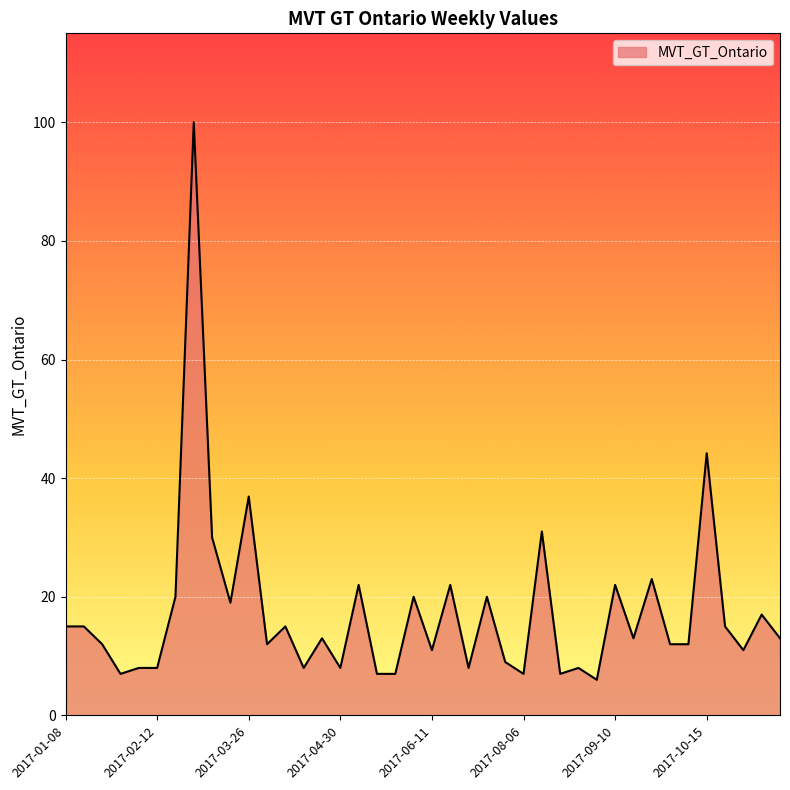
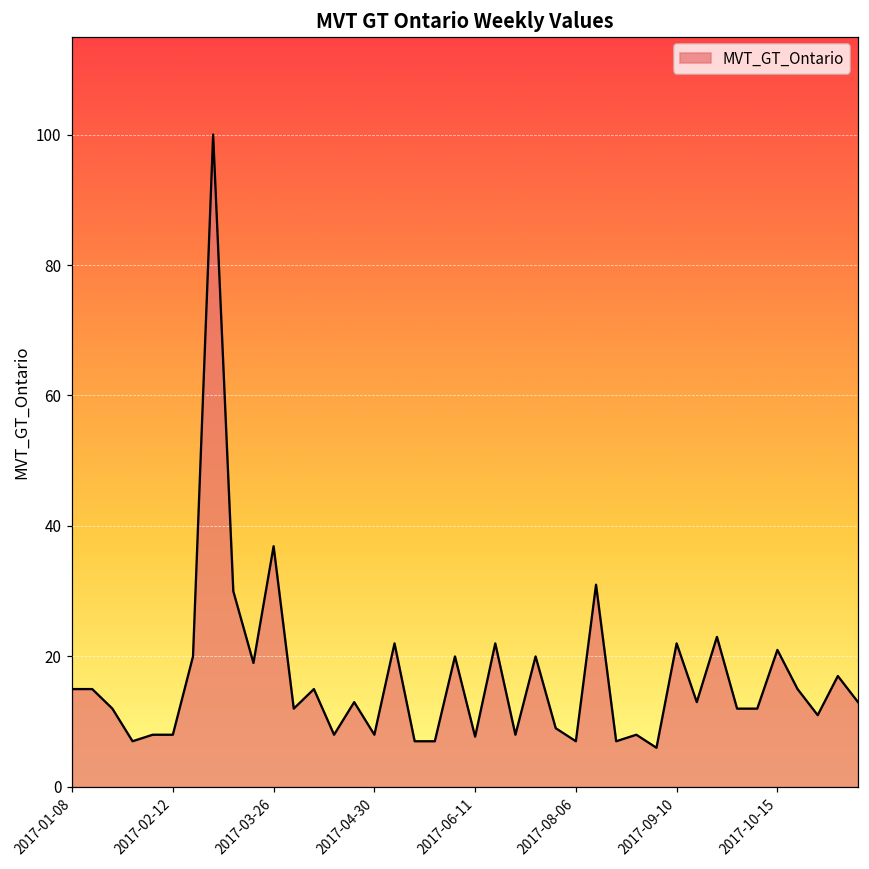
2017-06-11: 11 -> 8
2017-10-15: 44 -> 21
